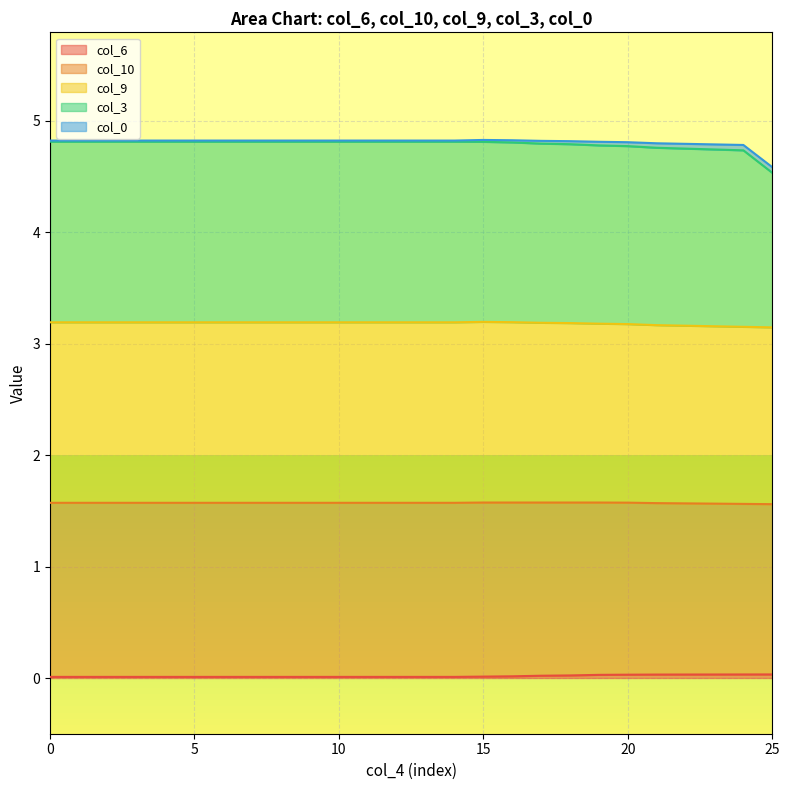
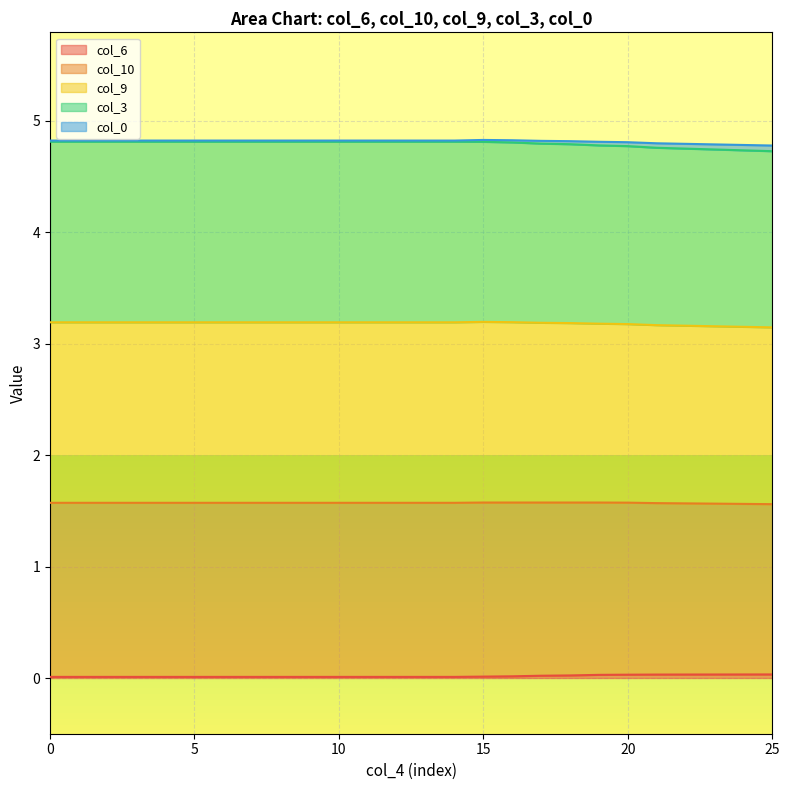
col_3, 25: 1.39 -> 1.58
